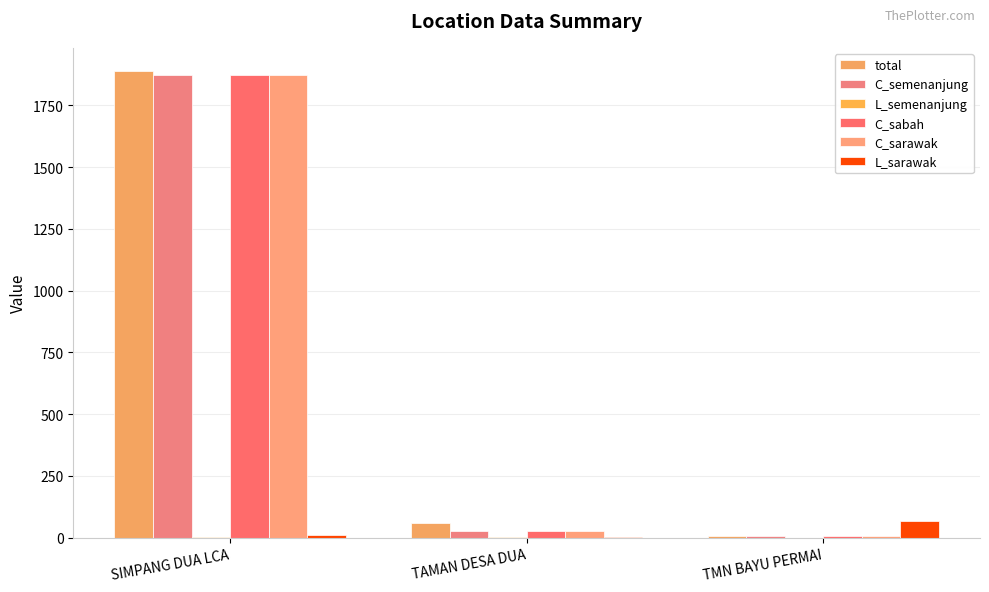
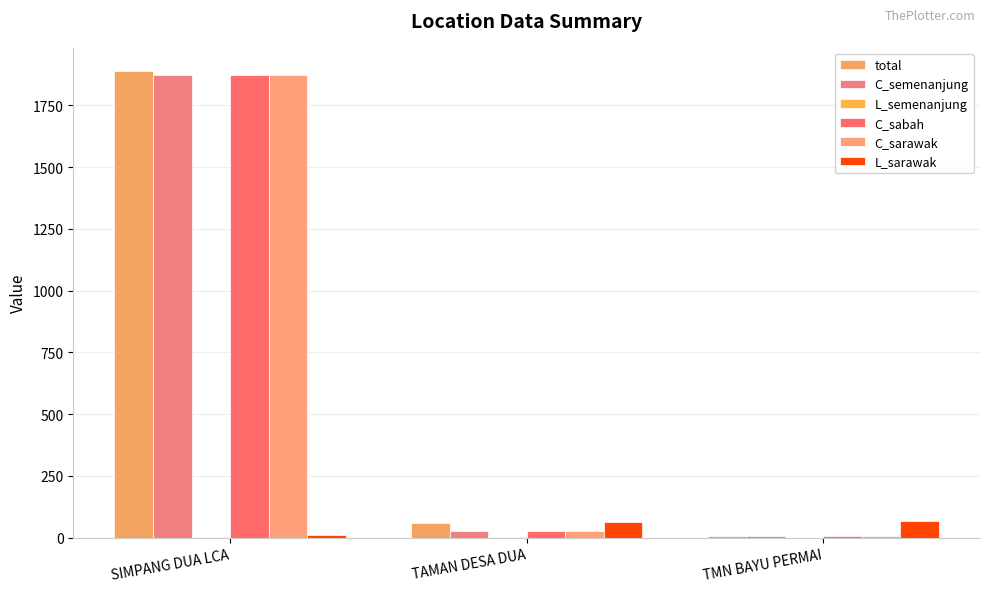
L_sarawak, TAMAN DESA DUA: 0 -> 60
